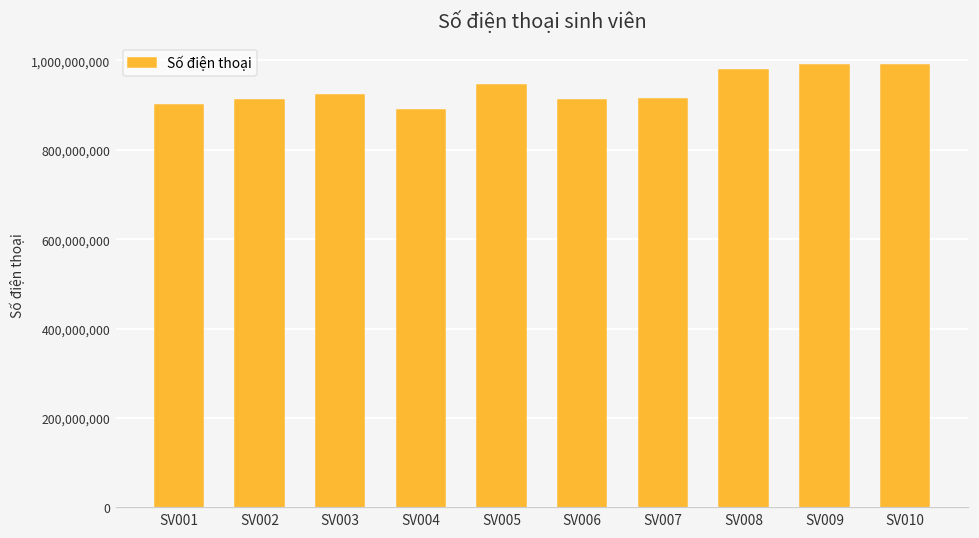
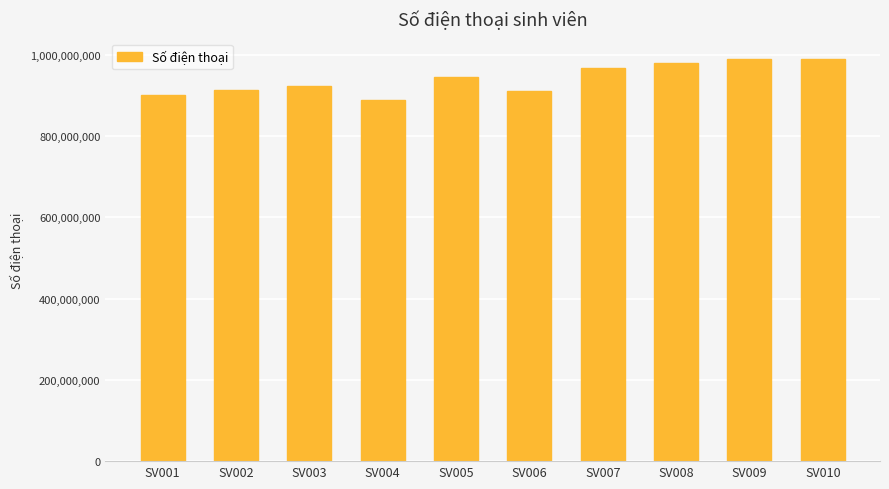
SV007: 910,000,000 -> 970,000,000
